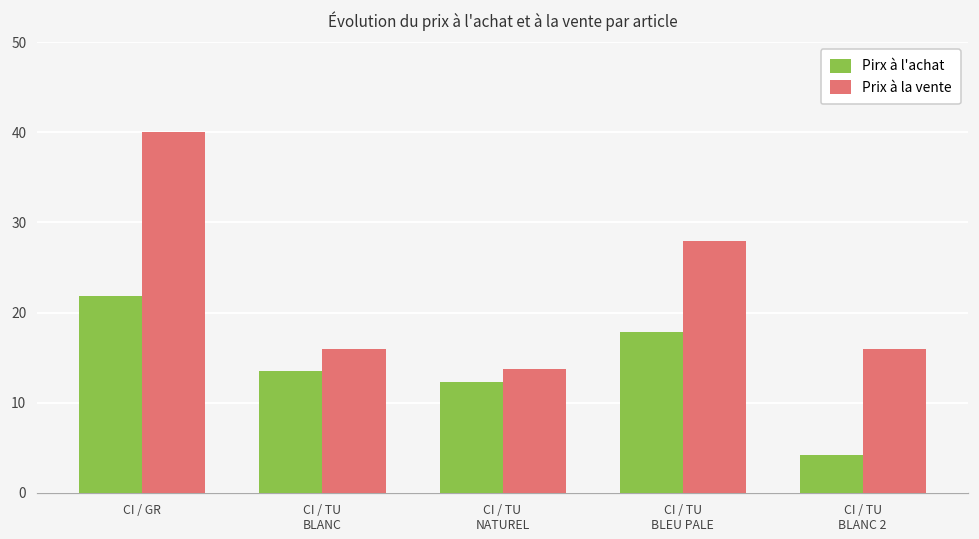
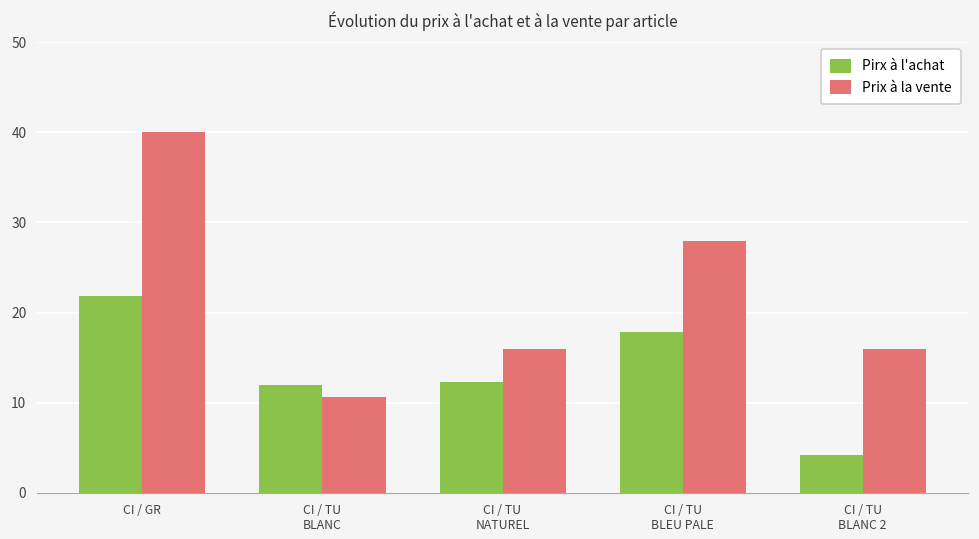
Pirx à l'achat, CI / TU BLANC: 13 -> 12
Prix à la vente, CI / TU BLANC: 16 -> 11
Prix à la vente, CI / TU NATUREL: 14 -> 16
